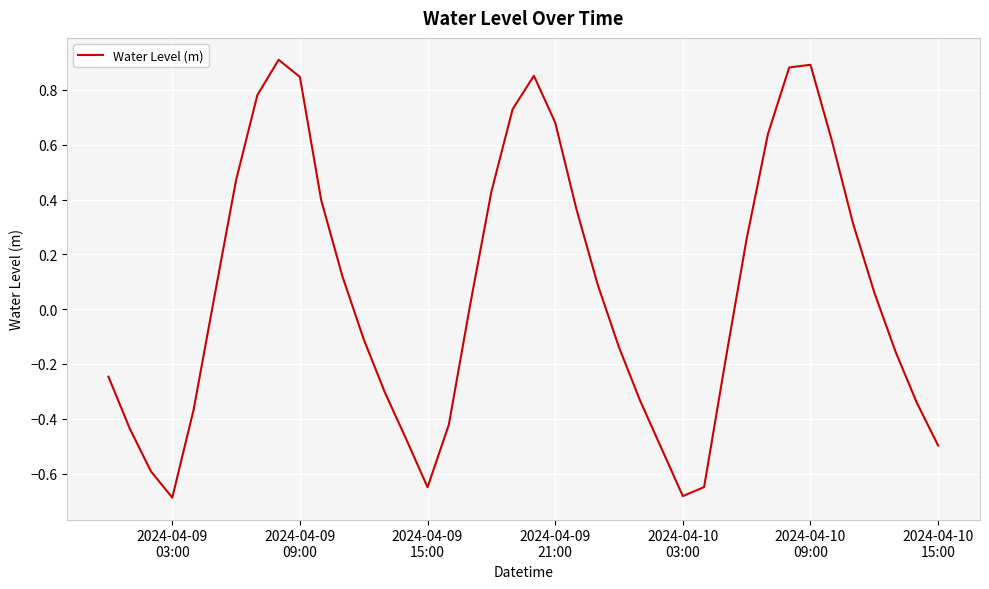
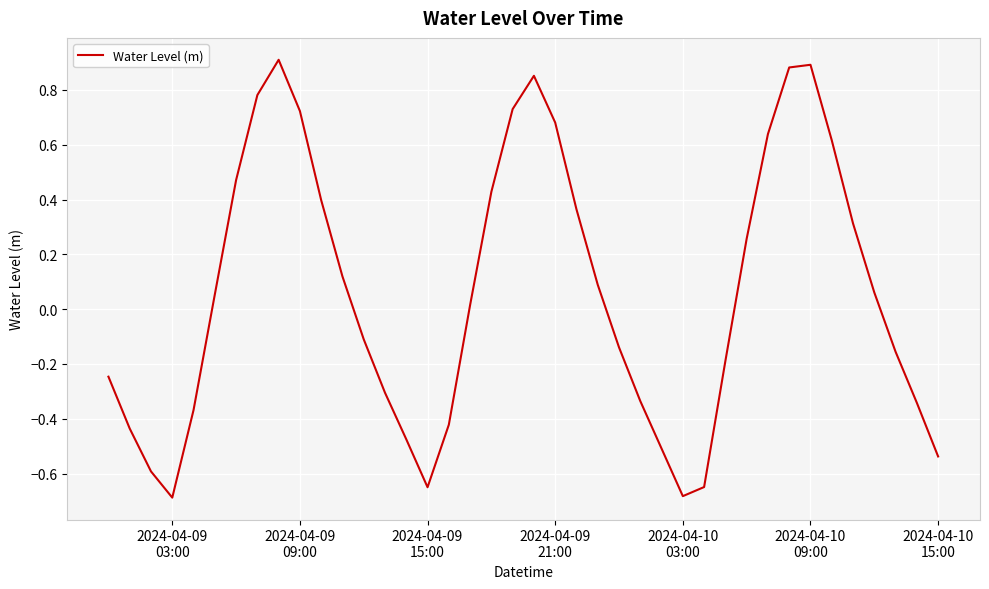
2024-04-09 09:00: 0.85 -> 0.72
2024-04-10 15:00: -0.50 -> -0.54
